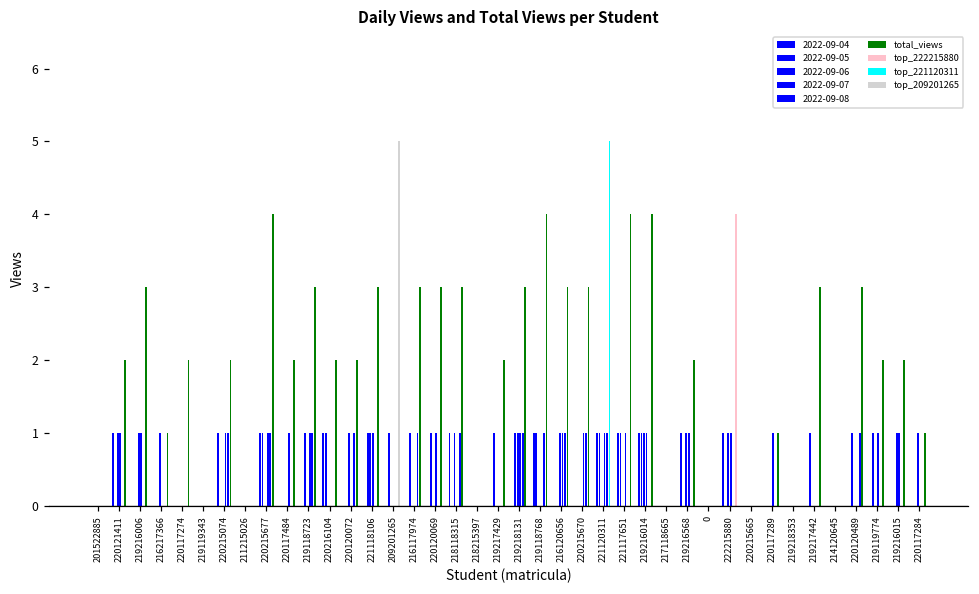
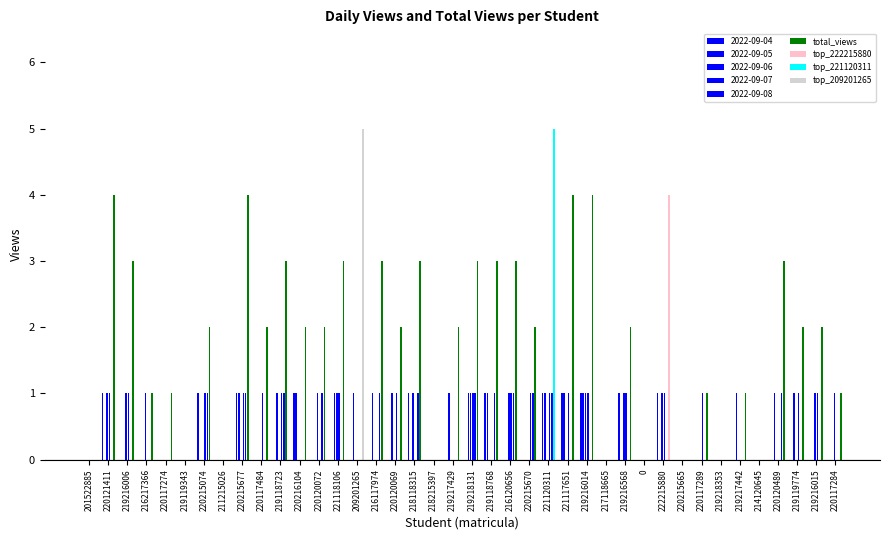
total_views, 220121411: 2 -> 4
total_views, 220117274: 2 -> 1
total_views, 220120069: 3 -> 2
total_views, 219118768: 4 -> 3
total_views, 220215670: 3 -> 2
total_views, 219217442: 3 -> 1
